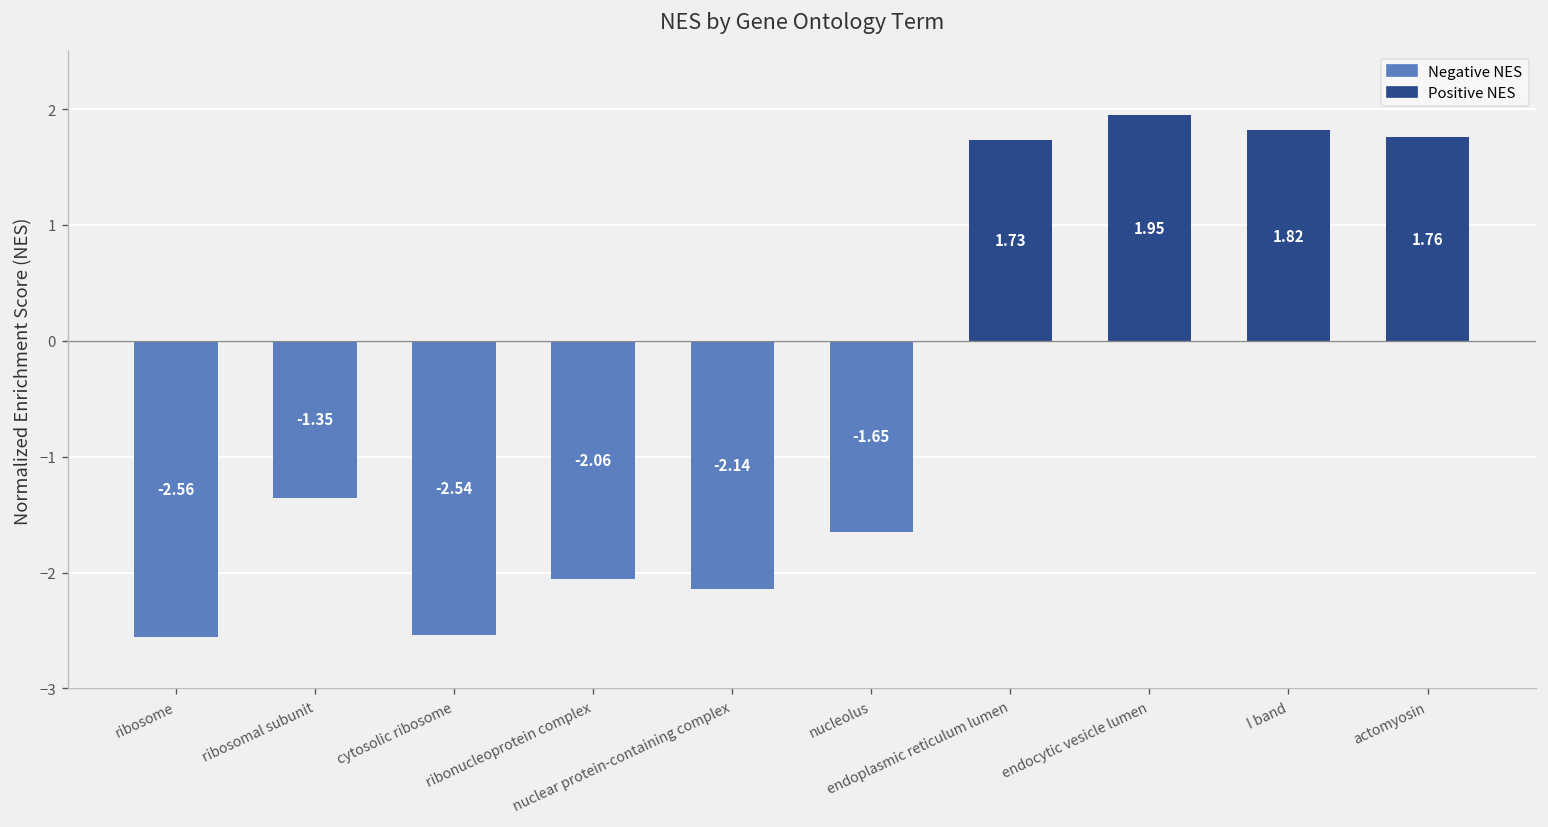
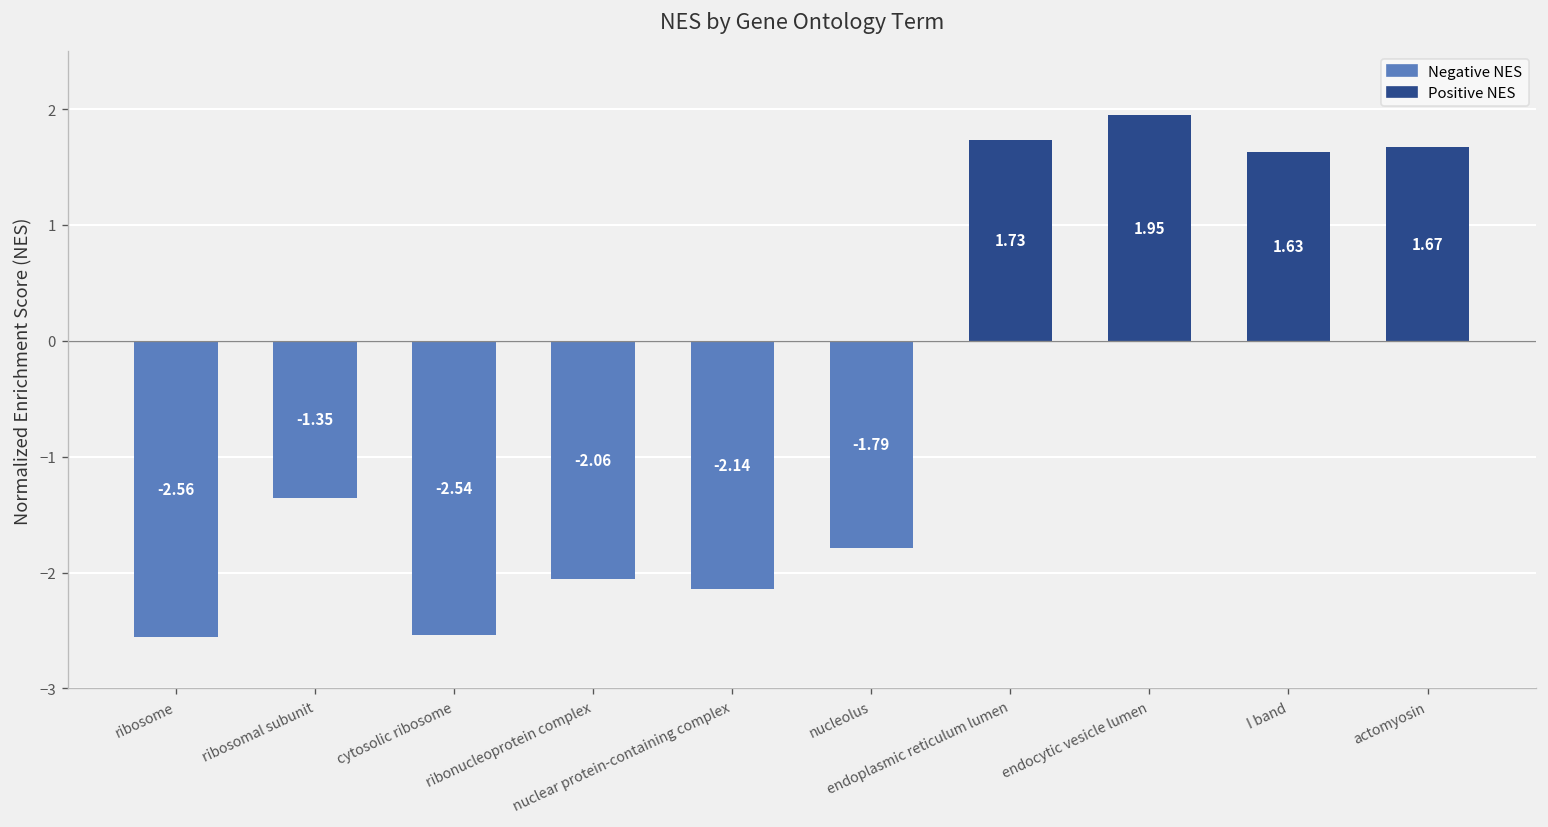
nucleolus: -1.65 -> -1.79
I band: 1.82 -> 1.63
actomyosin: 1.76 -> 1.67
